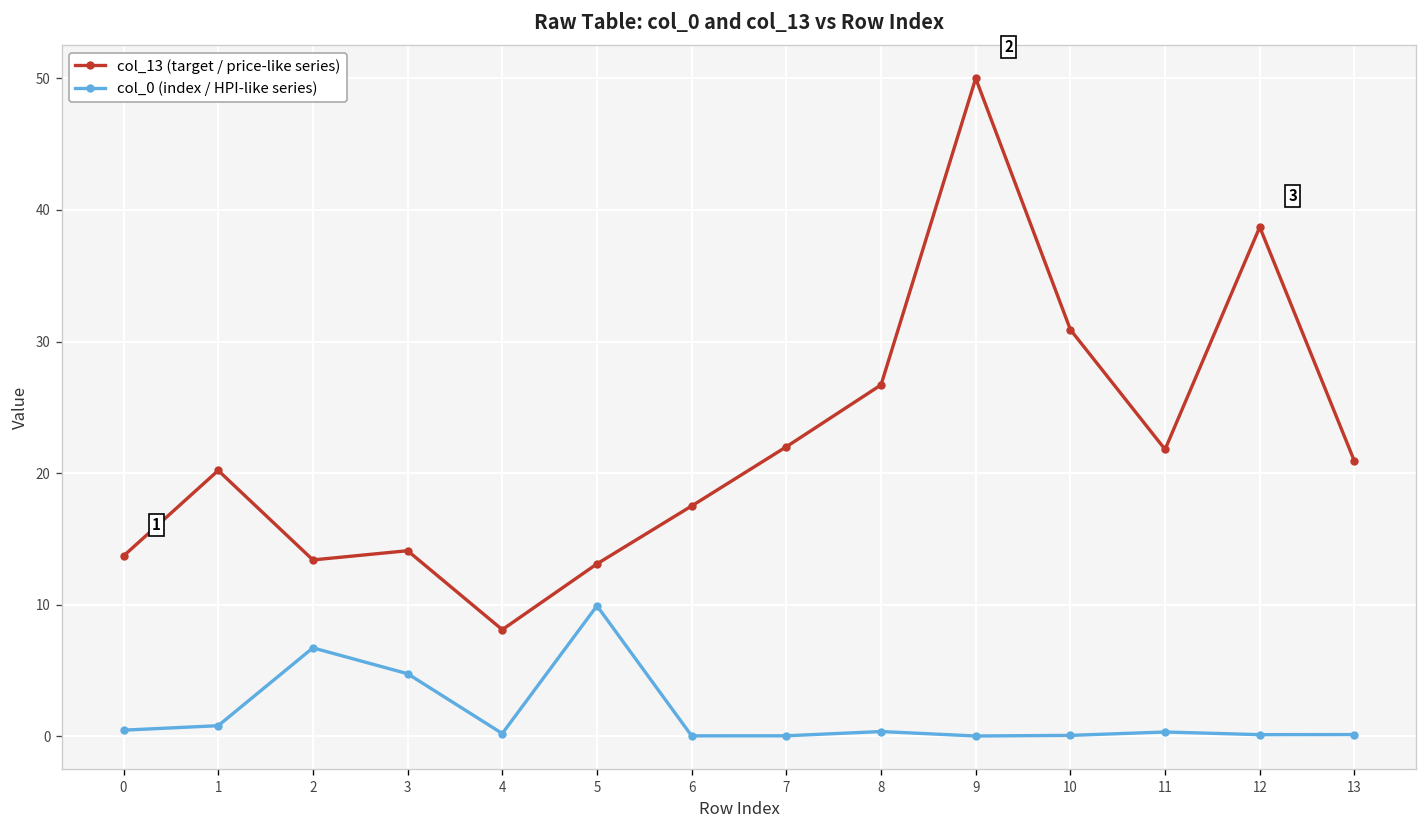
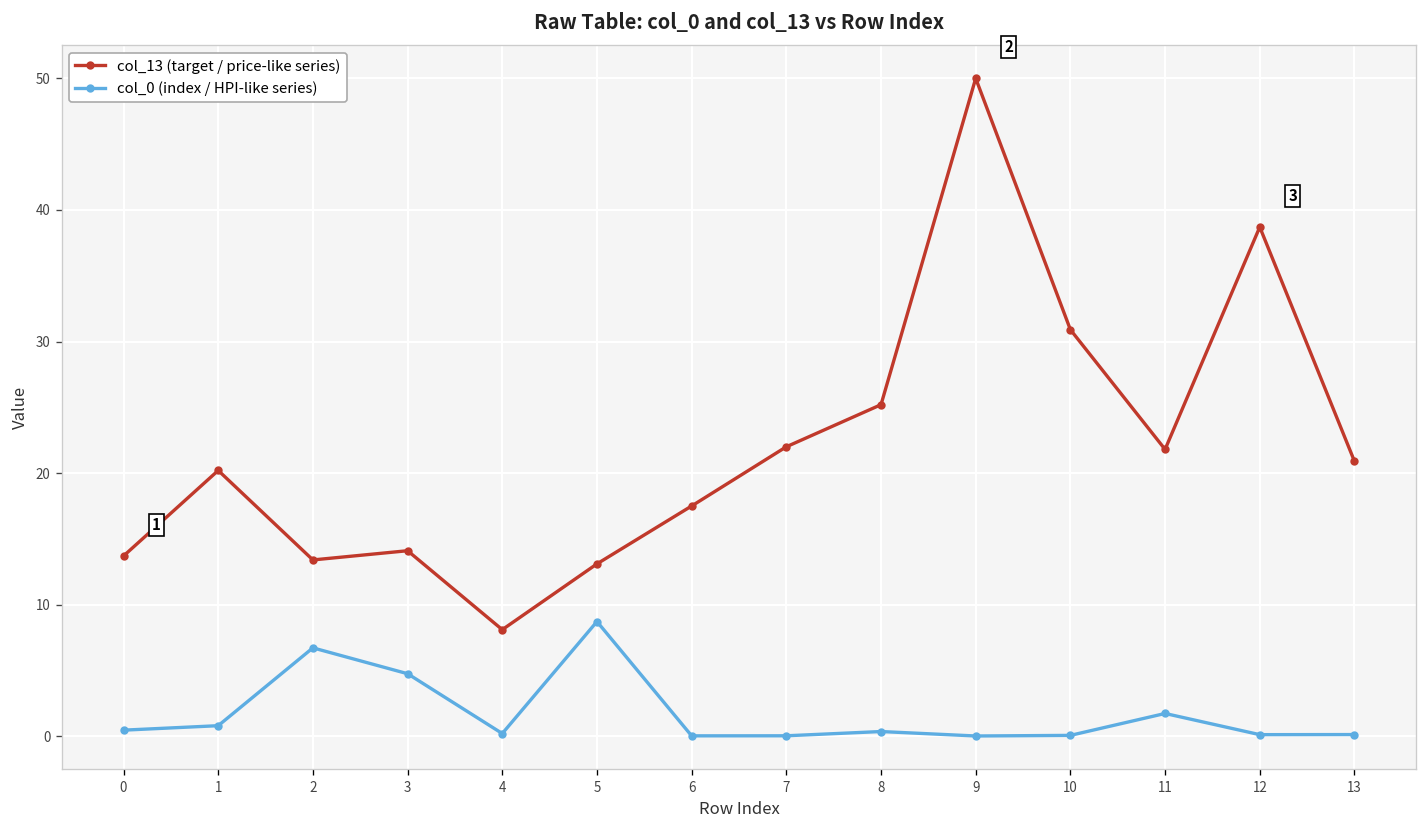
col_0 (index / HPI-like series), 5: 9.9 -> 8.7
col_13 (target / price-like series), 8: 26.7 -> 25.2
col_0 (index / HPI-like series), 11: 0.3 -> 1.7
